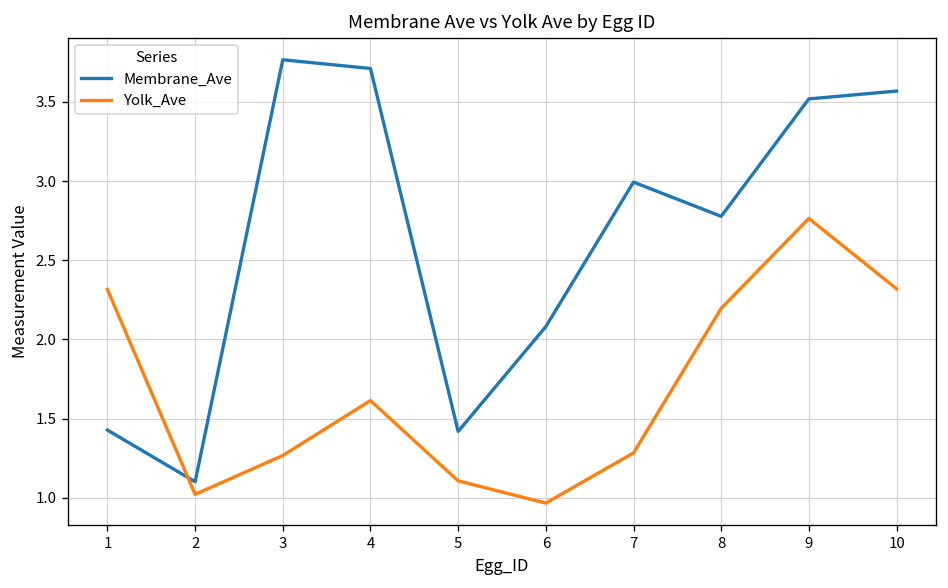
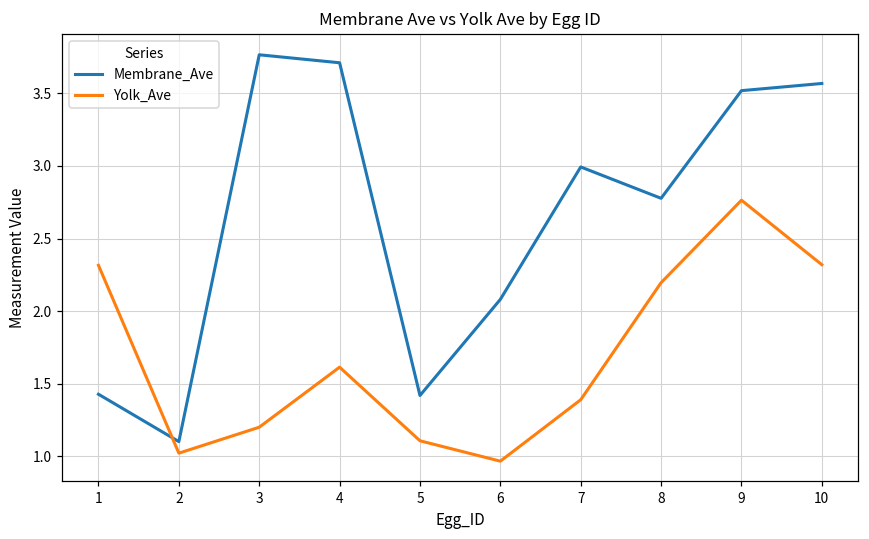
Yolk_Ave, 3: 1.27 -> 1.20
Yolk_Ave, 7: 1.28 -> 1.39
